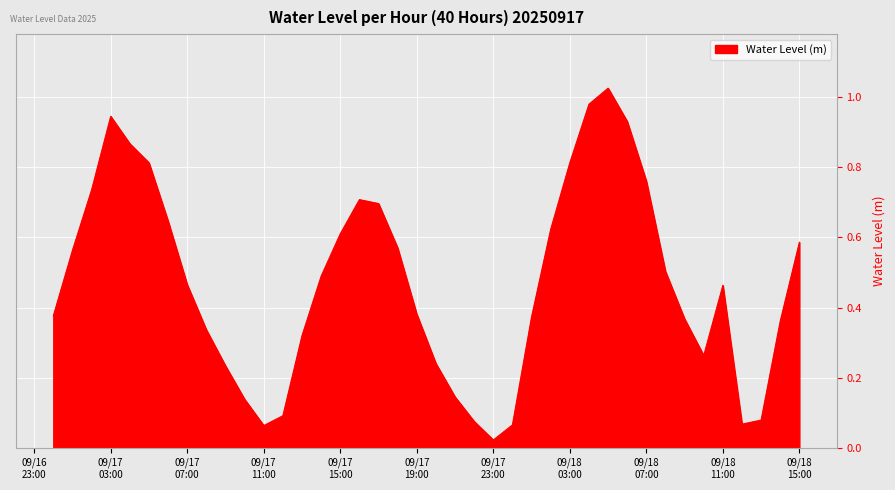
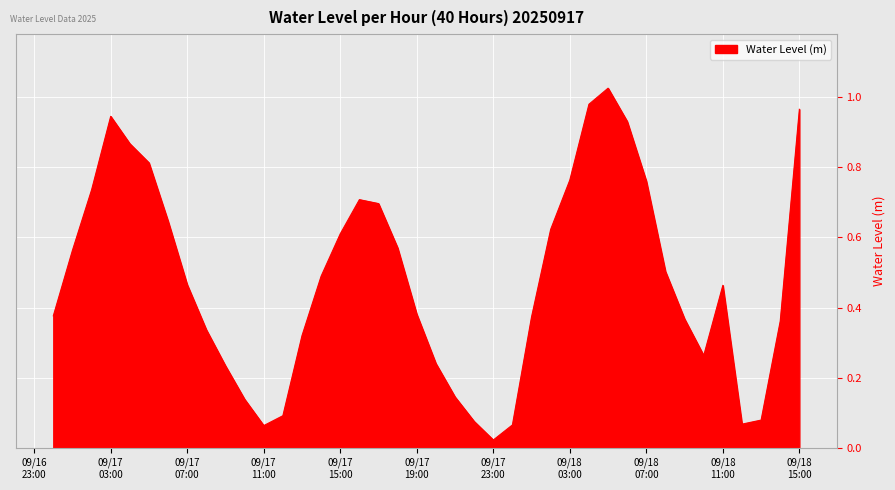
09/18 03:00: 0.81 -> 0.76
09/18 15:00: 0.59 -> 0.96
